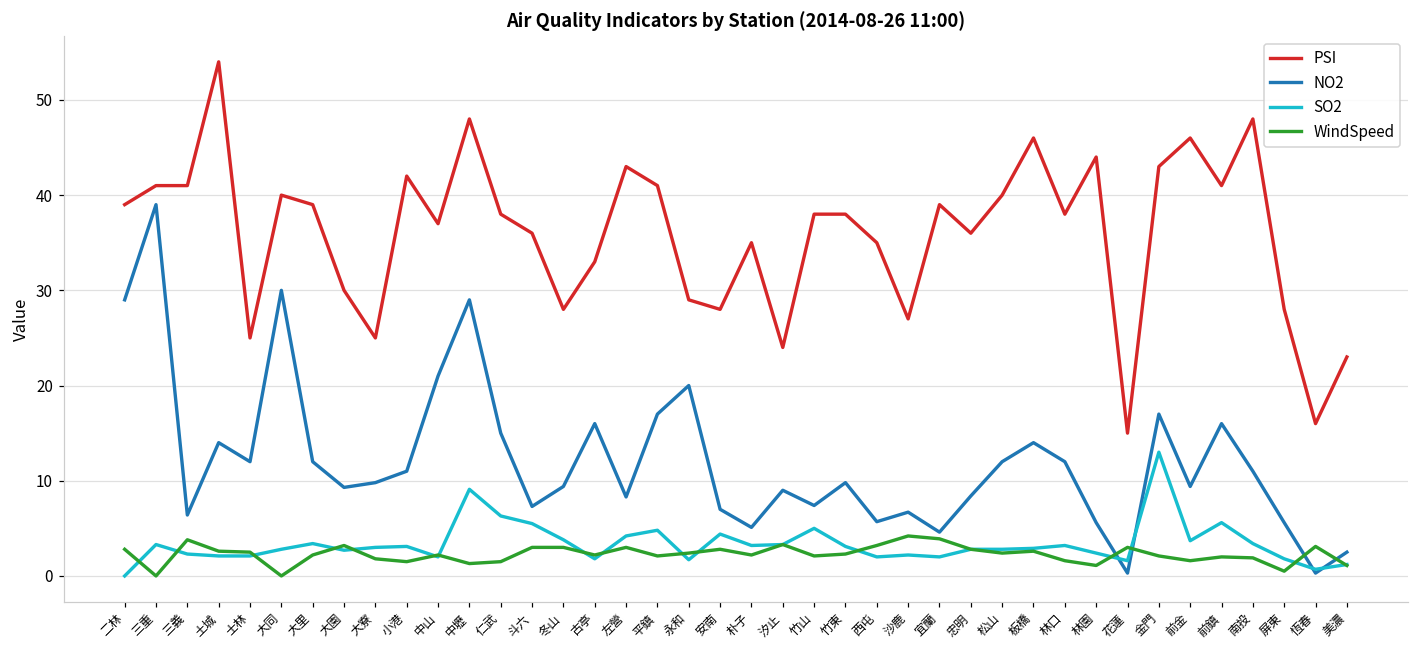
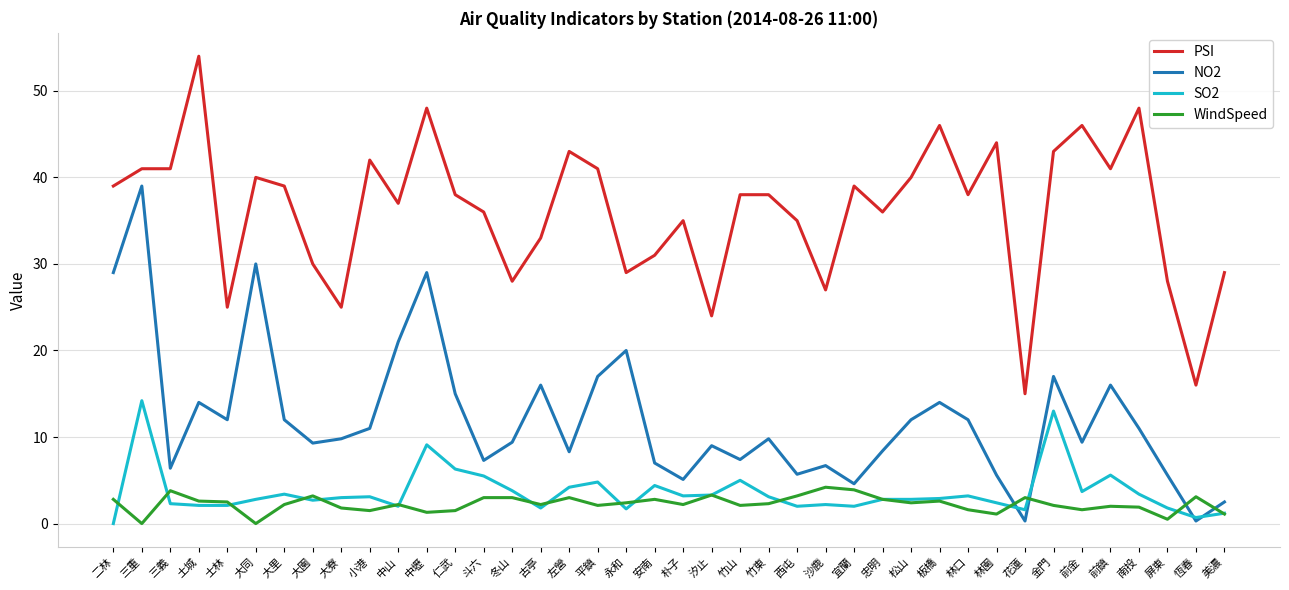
SO2, 三重: 3 -> 14
PSI, 安南: 28 -> 31
PSI, 美濃: 23 -> 29
